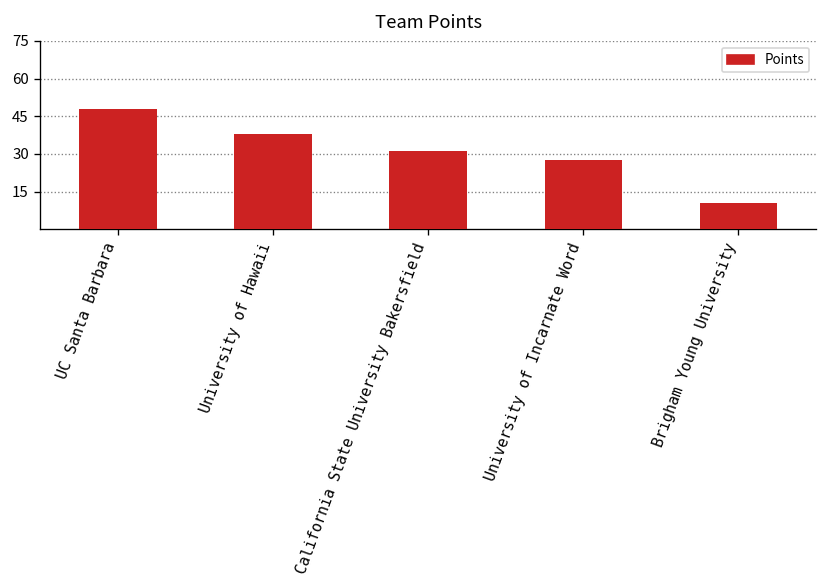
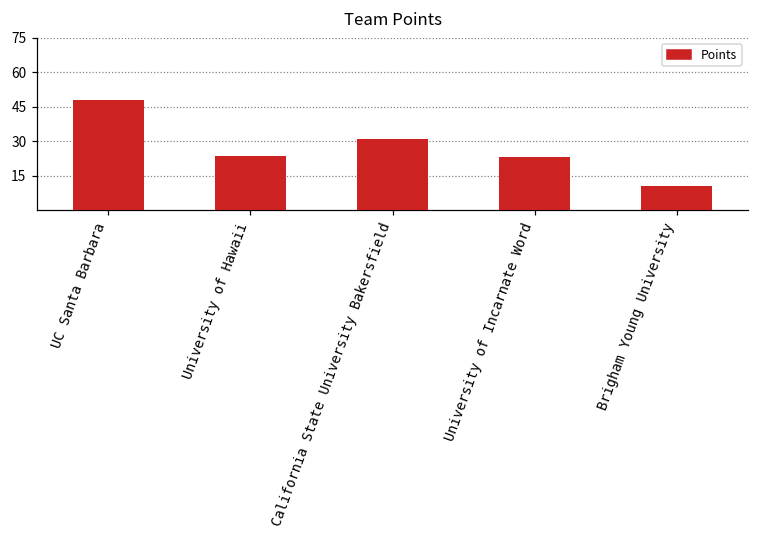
University of Hawaii: 38 -> 24
University of Incarnate Word: 28 -> 23
